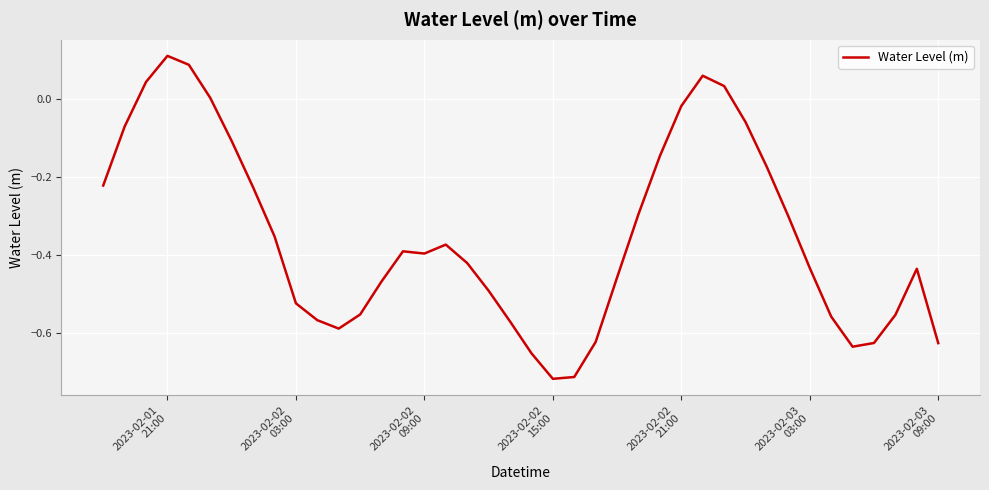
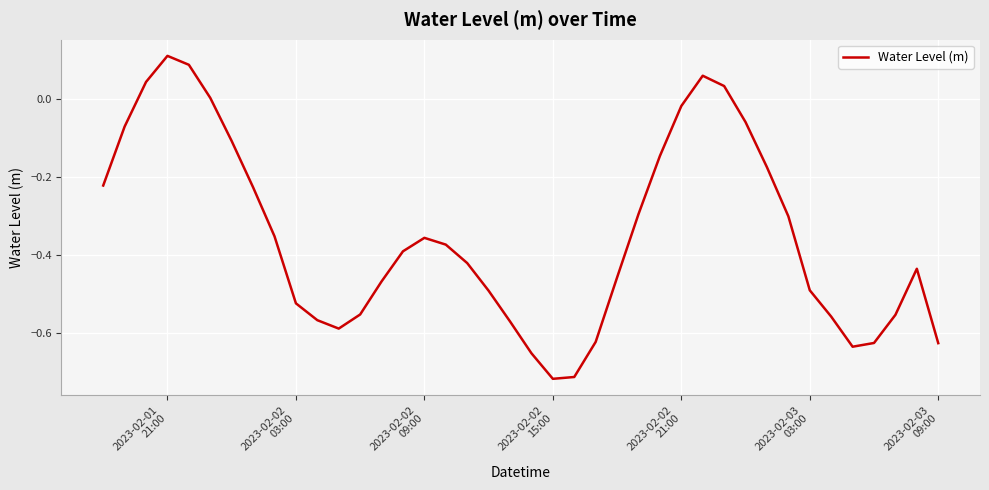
2023-02-02 09:00: -0.40 -> -0.36
2023-02-03 03:00: -0.43 -> -0.49
